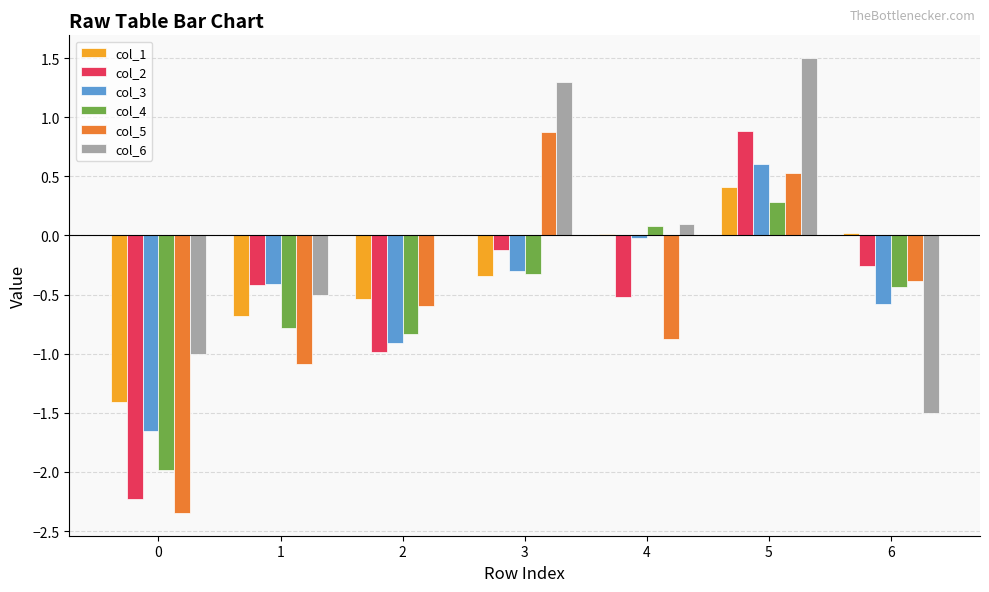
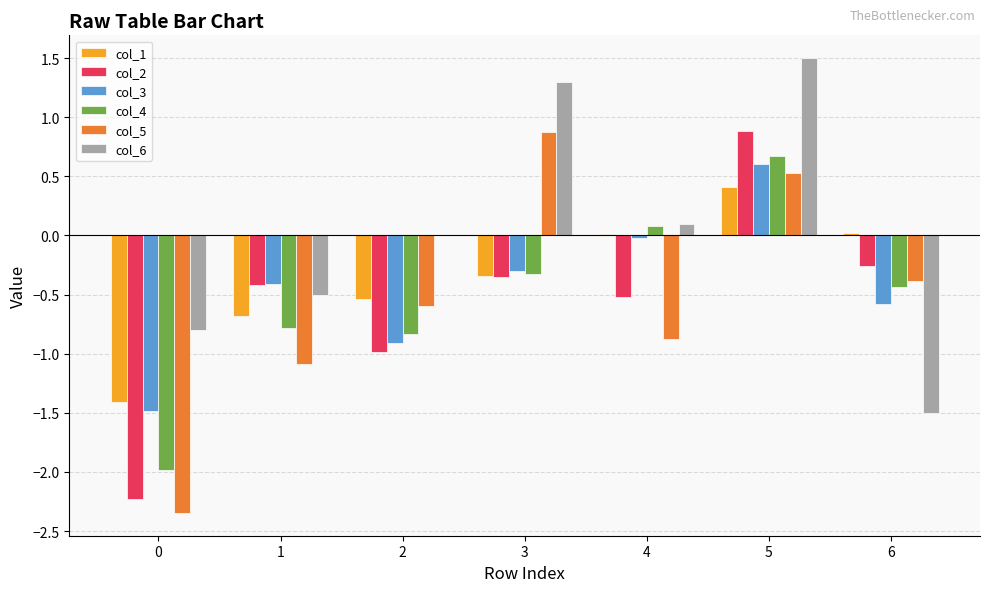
col_3, 0: -1.65 -> -1.49
col_6, 0: -1.0 -> -0.8
col_2, 3: -0.12 -> -0.35
col_4, 5: 0.29 -> 0.67
